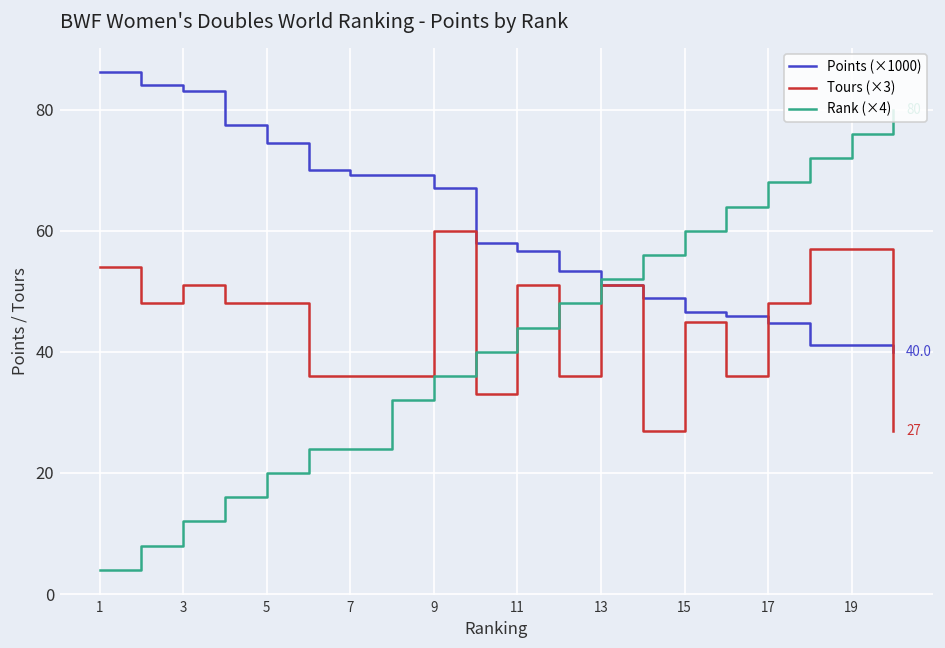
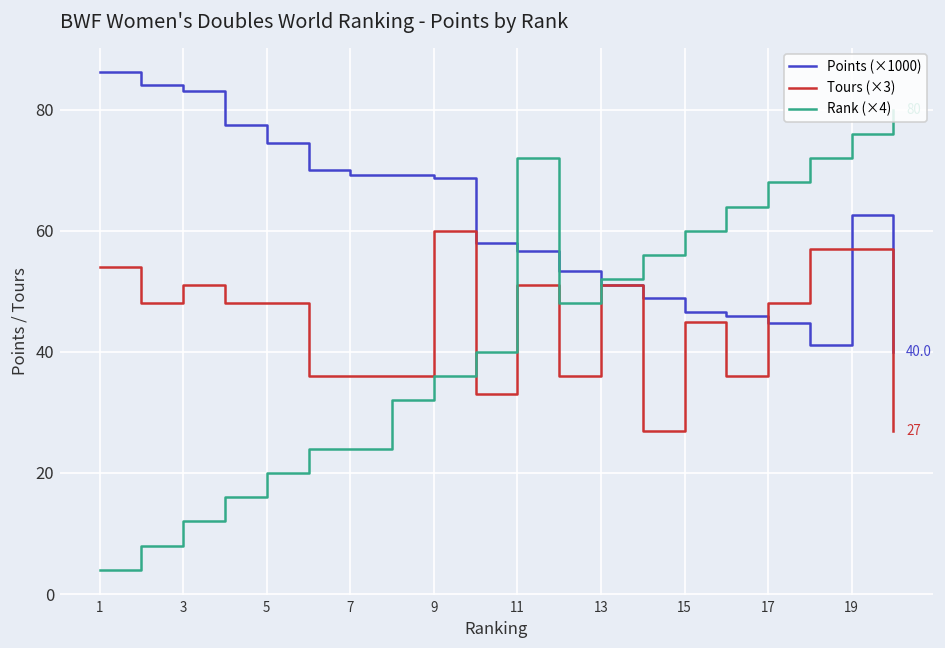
Points (×1000), 9: 67 -> 69
Rank (×4), 11: 44 -> 72
Points (×1000), 19: 41 -> 63
